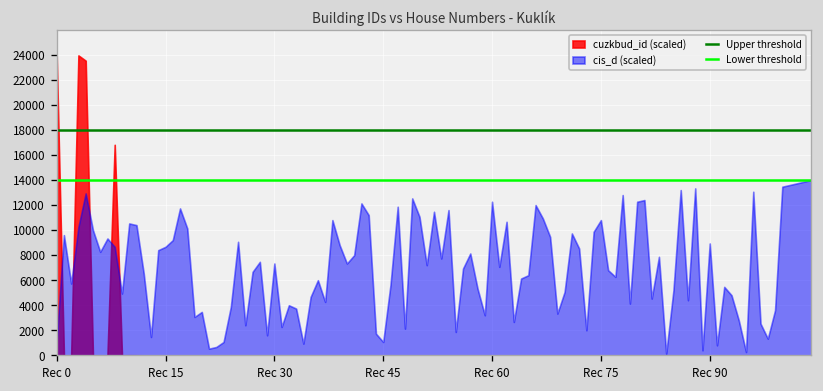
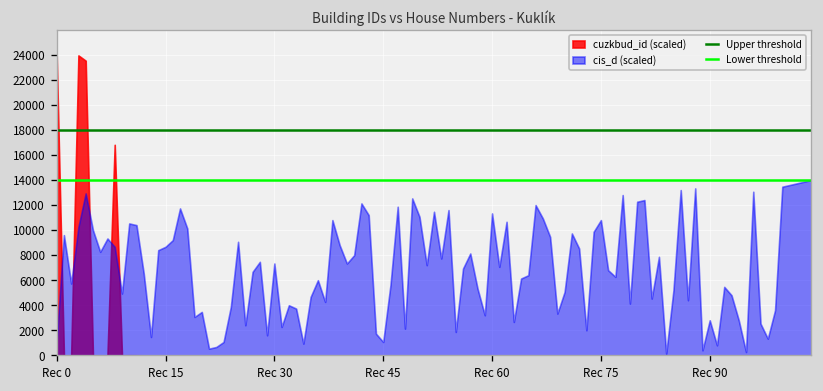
cis_d (scaled), Rec 60: 12300 -> 11300
cis_d (scaled), Rec 90: 8900 -> 2800
